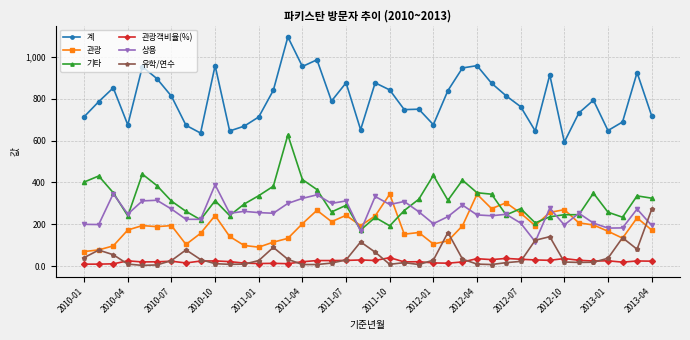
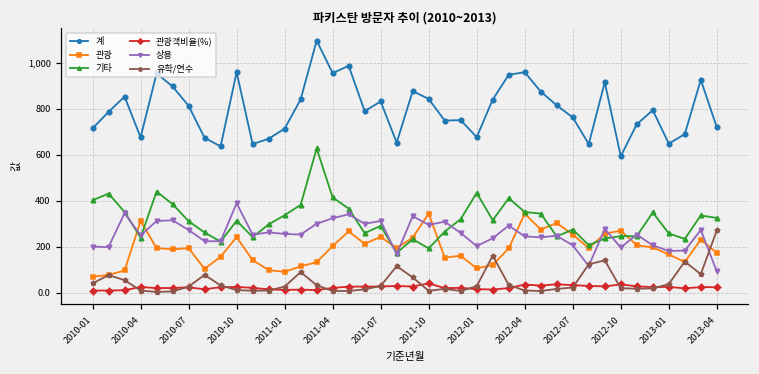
관광, 2010-04: 170 -> 310
계, 2011-07: 880 -> 830
상용, 2013-04: 200 -> 90
